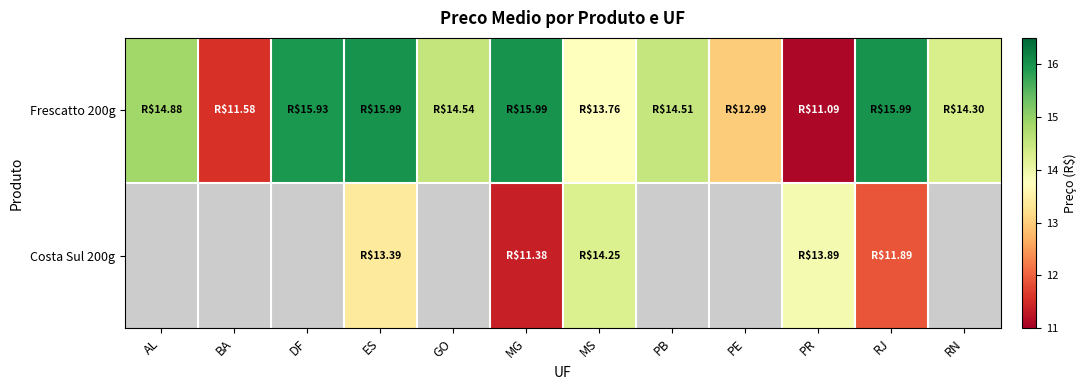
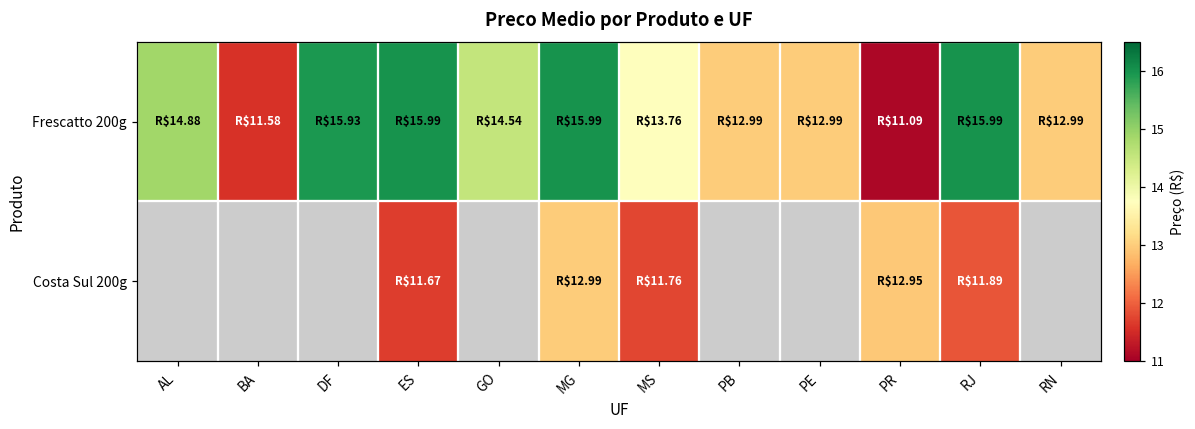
Frescatto 200g, PB: $14.51 -> $12.99
Frescatto 200g, RN: $14.30 -> $12.99
Costa Sul 200g, ES: $13.39 -> $11.67
Costa Sul 200g, MG: $11.38 -> $12.99
Costa Sul 200g, MS: $14.25 -> $11.76
Costa Sul 200g, PR: $13.89 -> $12.95
